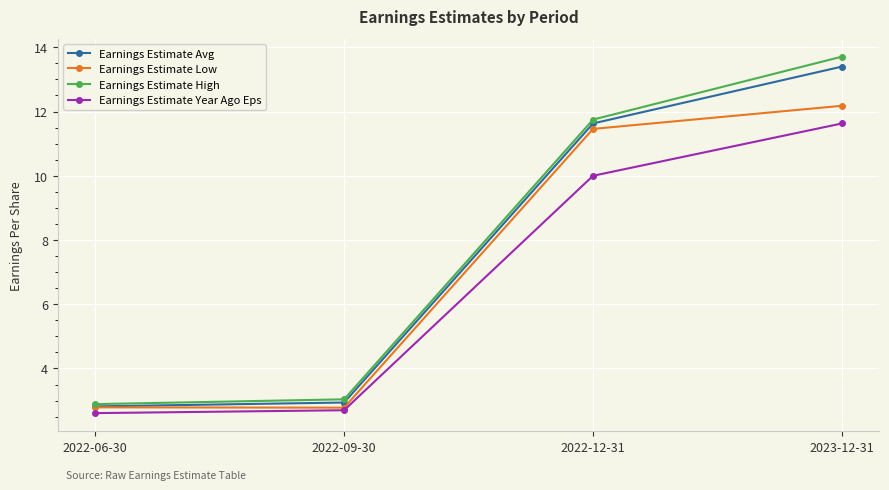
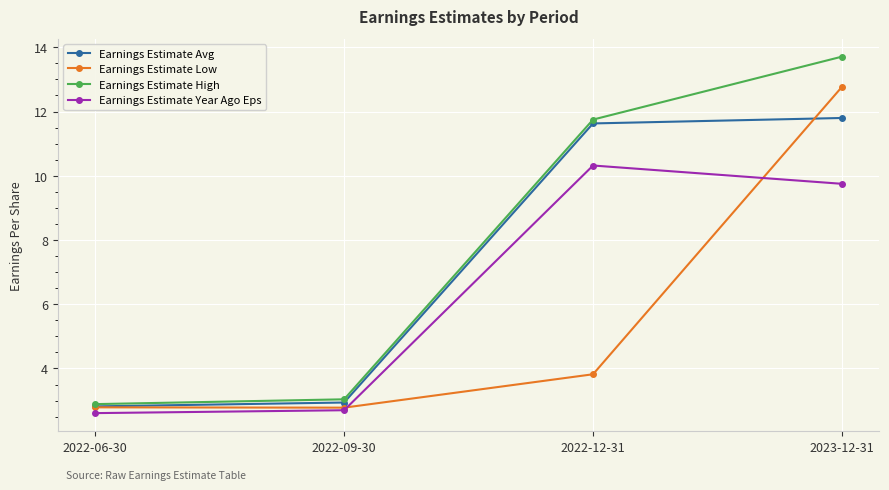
Earnings Estimate Low, 2022-12-31: 11.5 -> 3.8
Earnings Estimate Year Ago Eps, 2022-12-31: 10.0 -> 10.3
Earnings Estimate Avg, 2023-12-31: 13.4 -> 11.8
Earnings Estimate Low, 2023-12-31: 12.2 -> 12.8
Earnings Estimate Year Ago Eps, 2023-12-31: 11.6 -> 9.8
